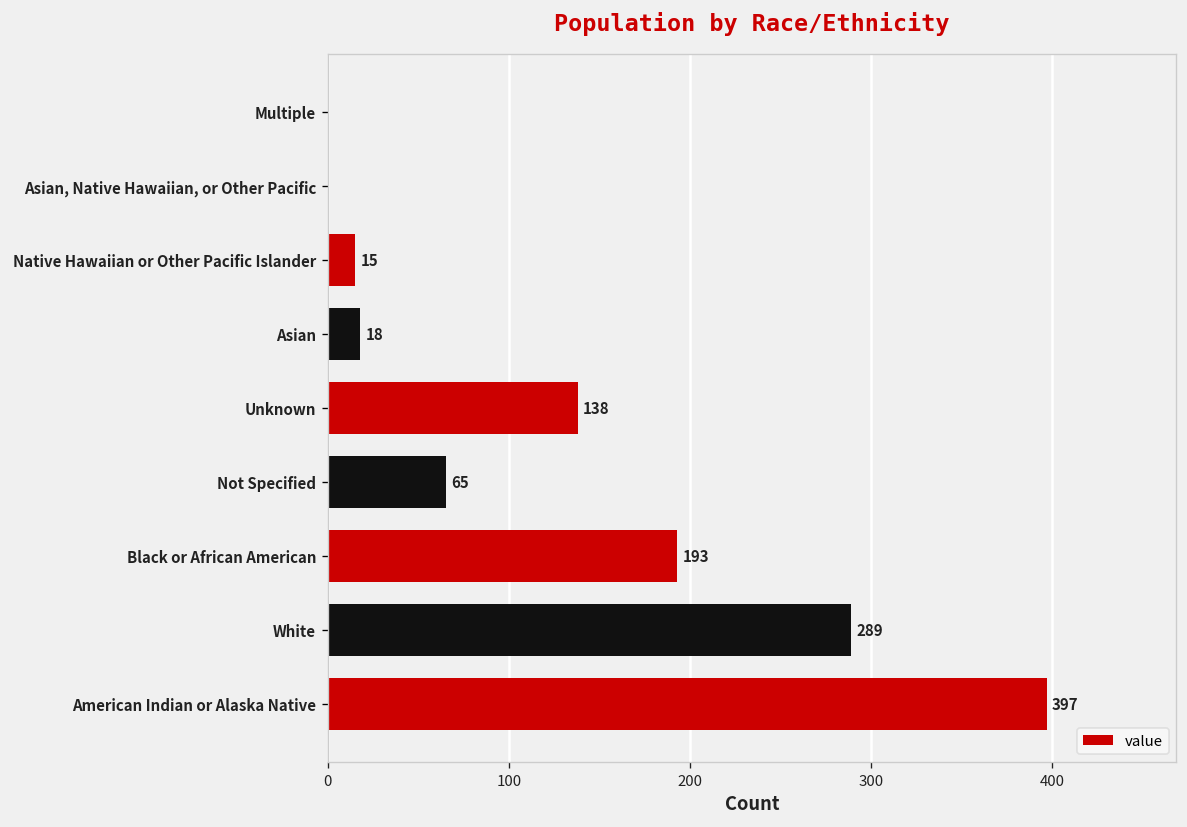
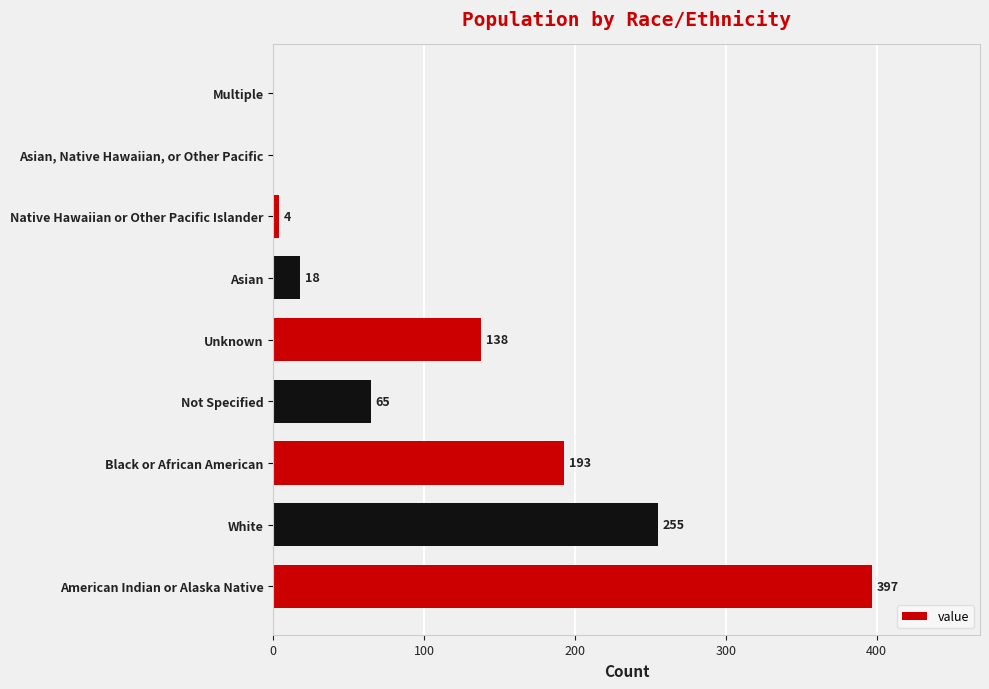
Native Hawaiian or Other Pacific Islander: 15 -> 4
White: 289 -> 255
